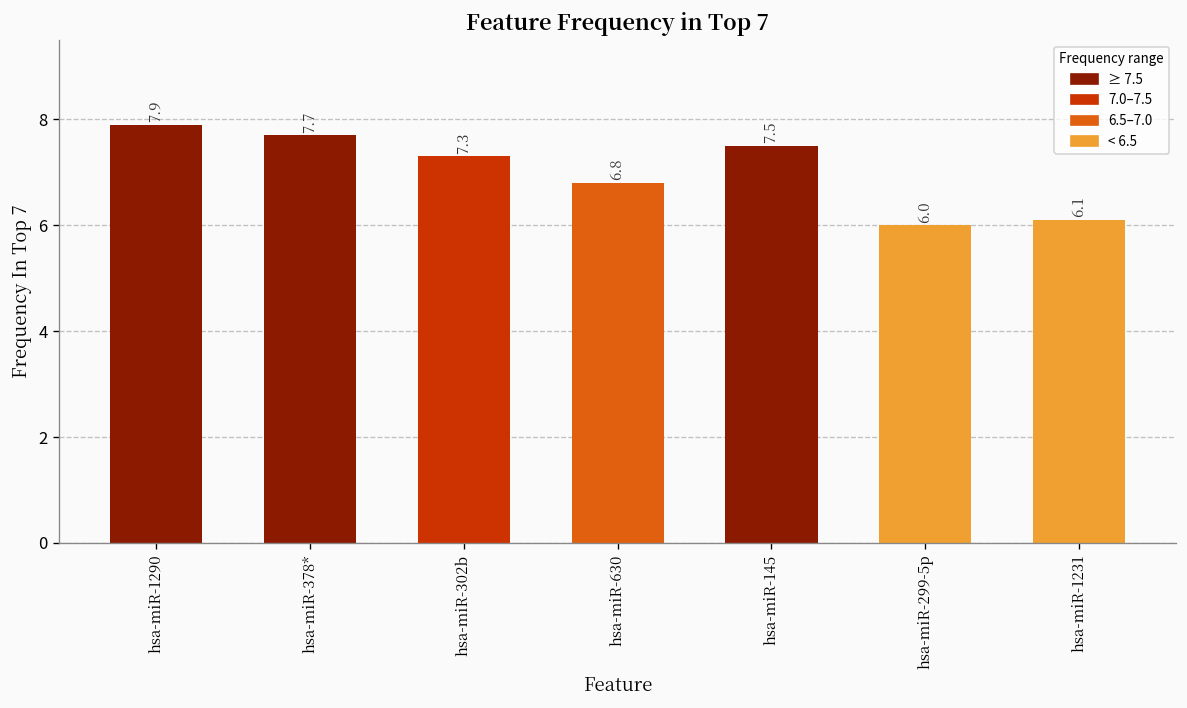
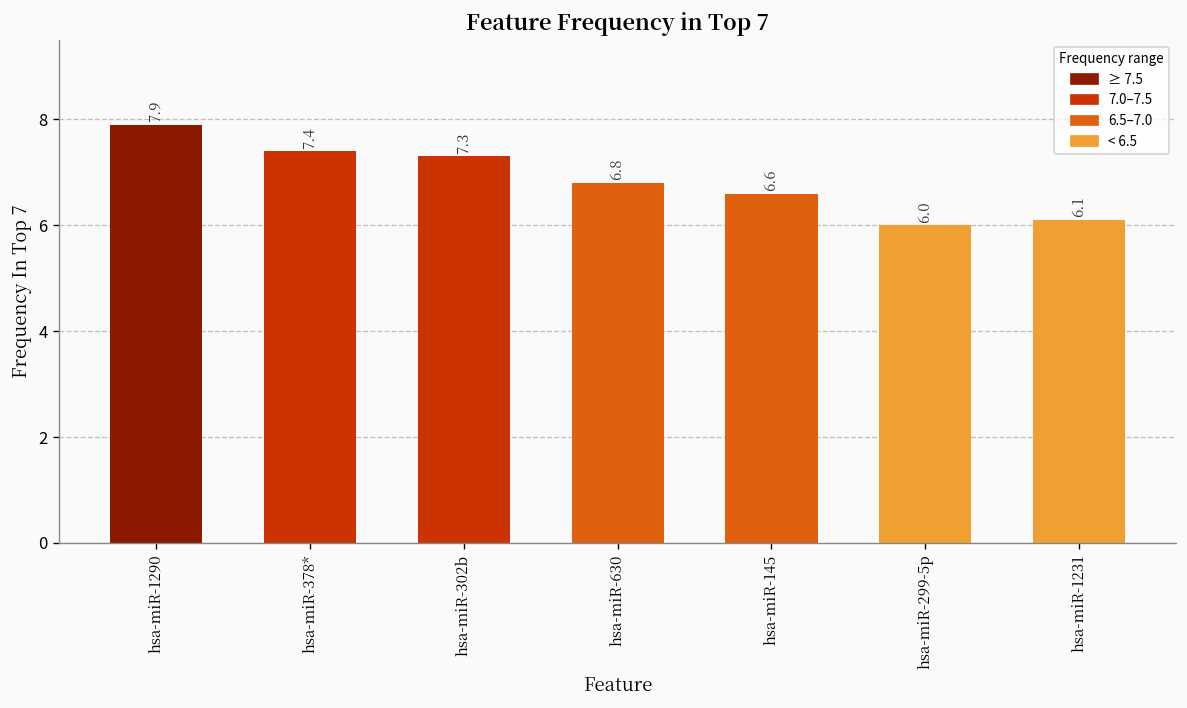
hsa-miR-378*: 7.7 -> 7.4
hsa-miR-145: 7.5 -> 6.6
